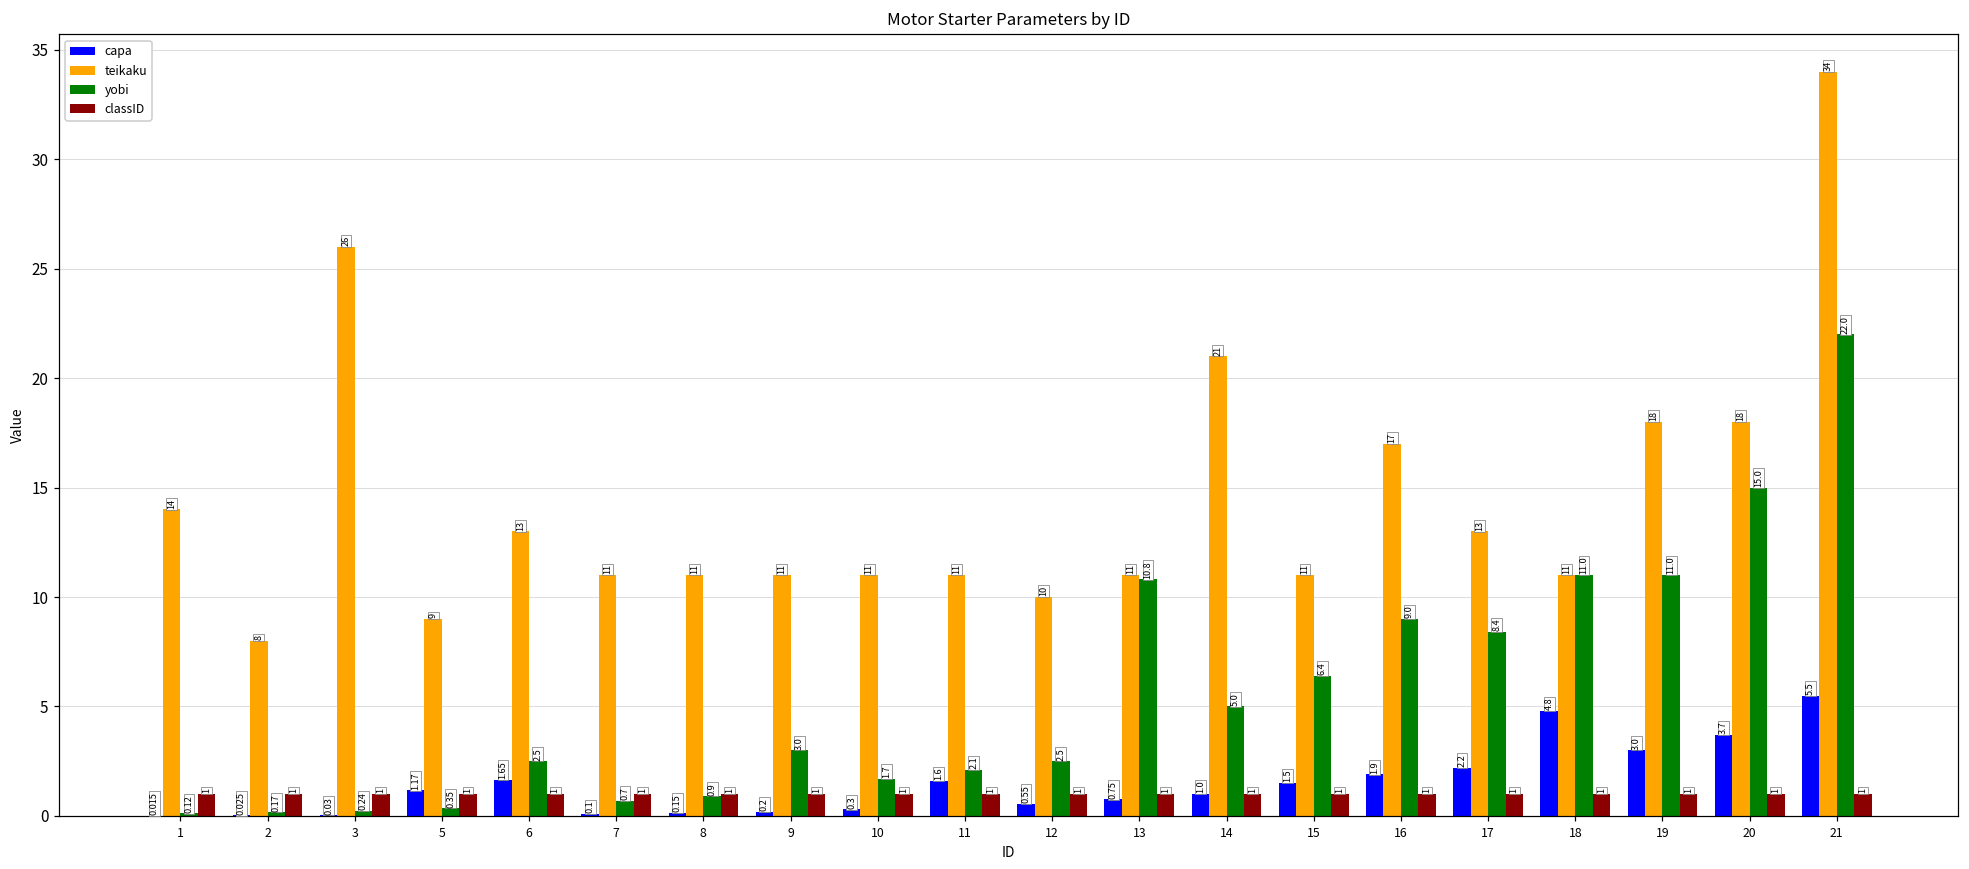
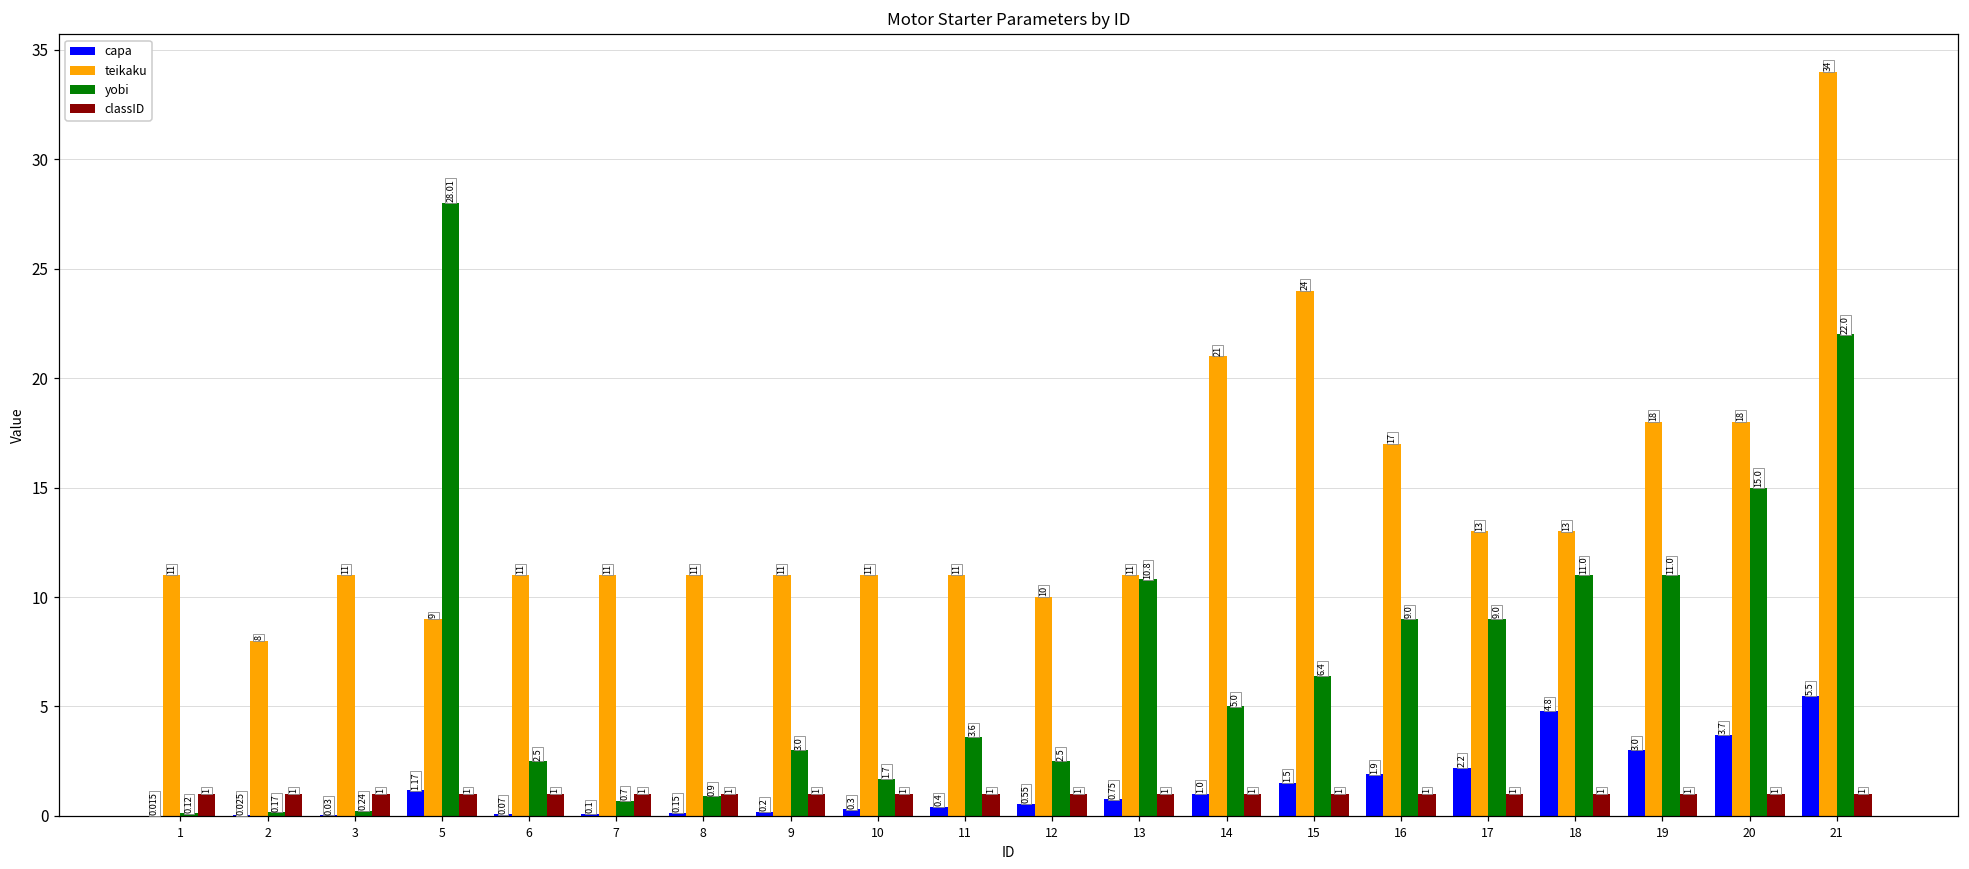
teikaku, 1: 14 -> 11
teikaku, 3: 26 -> 11
yobi, 5: 0.35 -> 28.01
capa, 6: 1.65 -> 0.07
teikaku, 6: 13 -> 11
capa, 11: 1.6 -> 0.4
yobi, 11: 2.1 -> 3.6
teikaku, 15: 11 -> 24
yobi, 17: 8.4 -> 9.0
teikaku, 18: 11 -> 13
